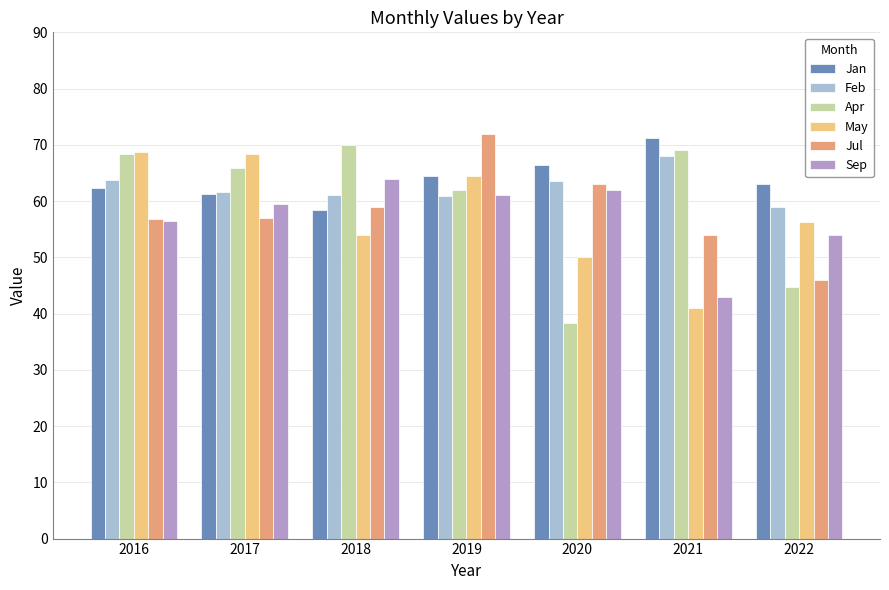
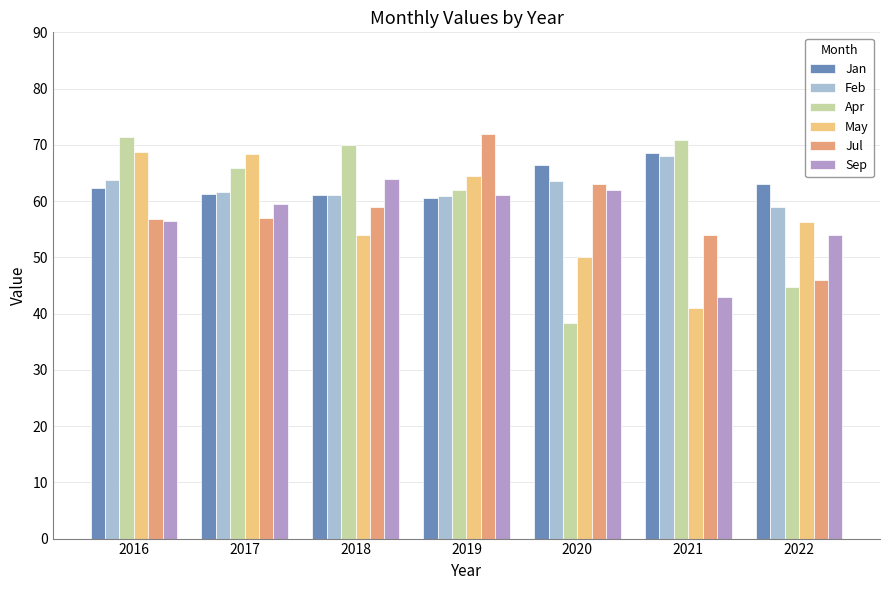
Apr, 2016: 68 -> 71
Jan, 2018: 59 -> 61
Jan, 2019: 64 -> 61
Jan, 2021: 71 -> 69
Apr, 2021: 69 -> 71
